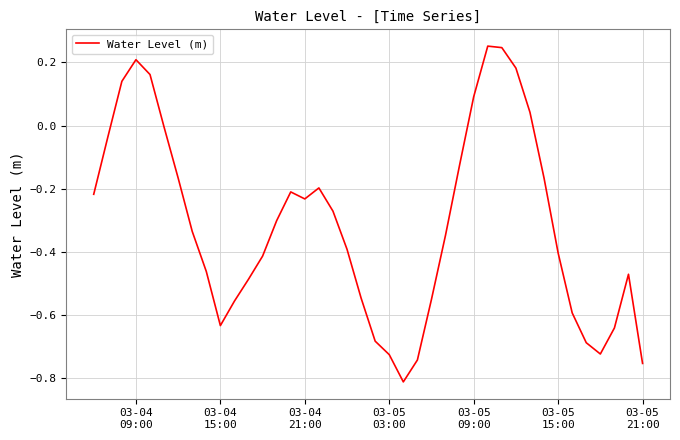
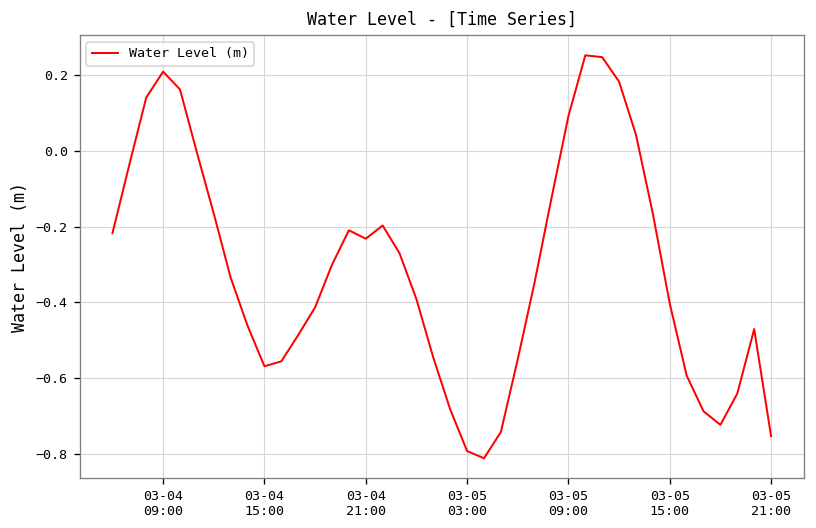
03-04 15:00: -0.63 -> -0.57
03-05 03:00: -0.73 -> -0.79
